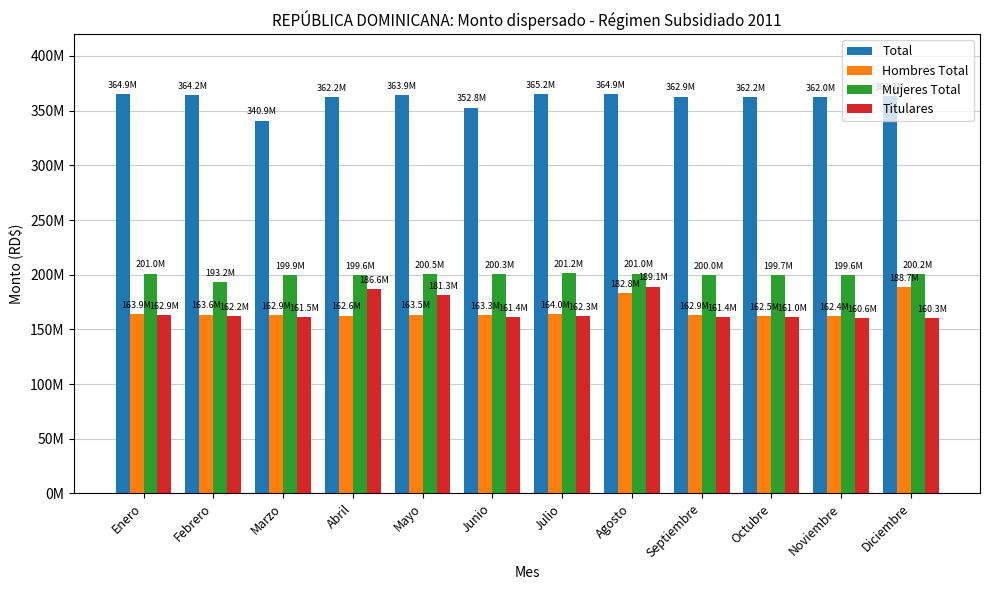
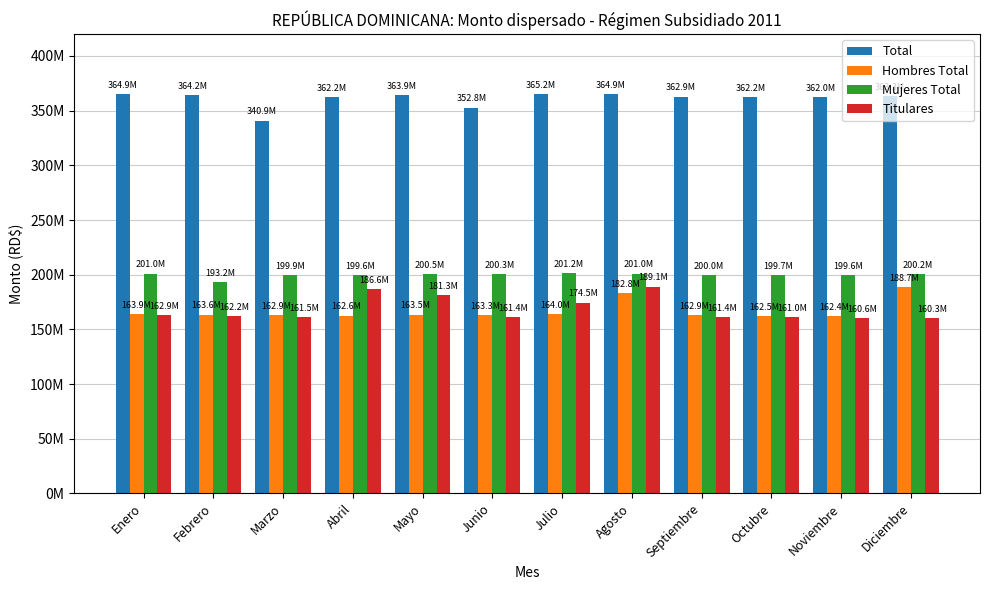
Titulares, Julio: 162.3M -> 174.5M
